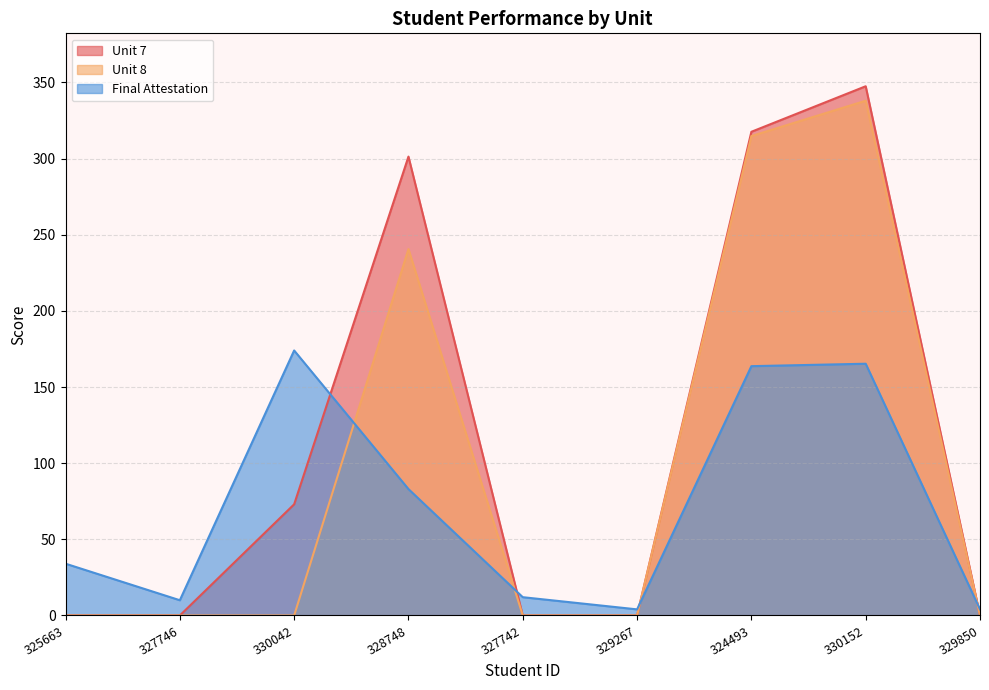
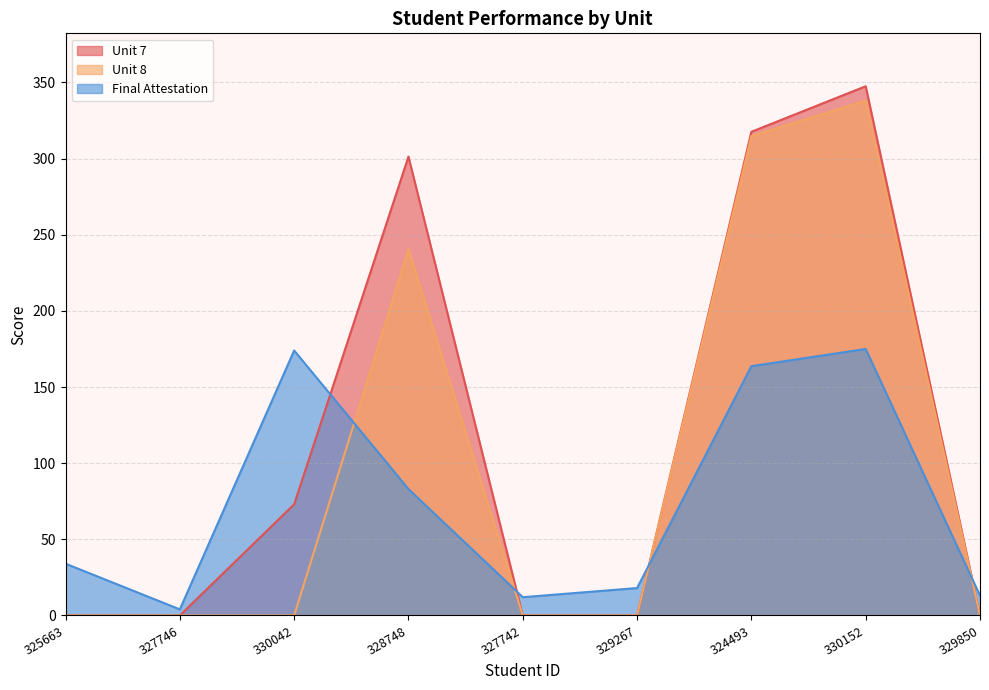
Final Attestation, 327746: 10 -> 4
Final Attestation, 329267: 4 -> 18
Final Attestation, 330152: 165 -> 175
Final Attestation, 329850: 4 -> 13
